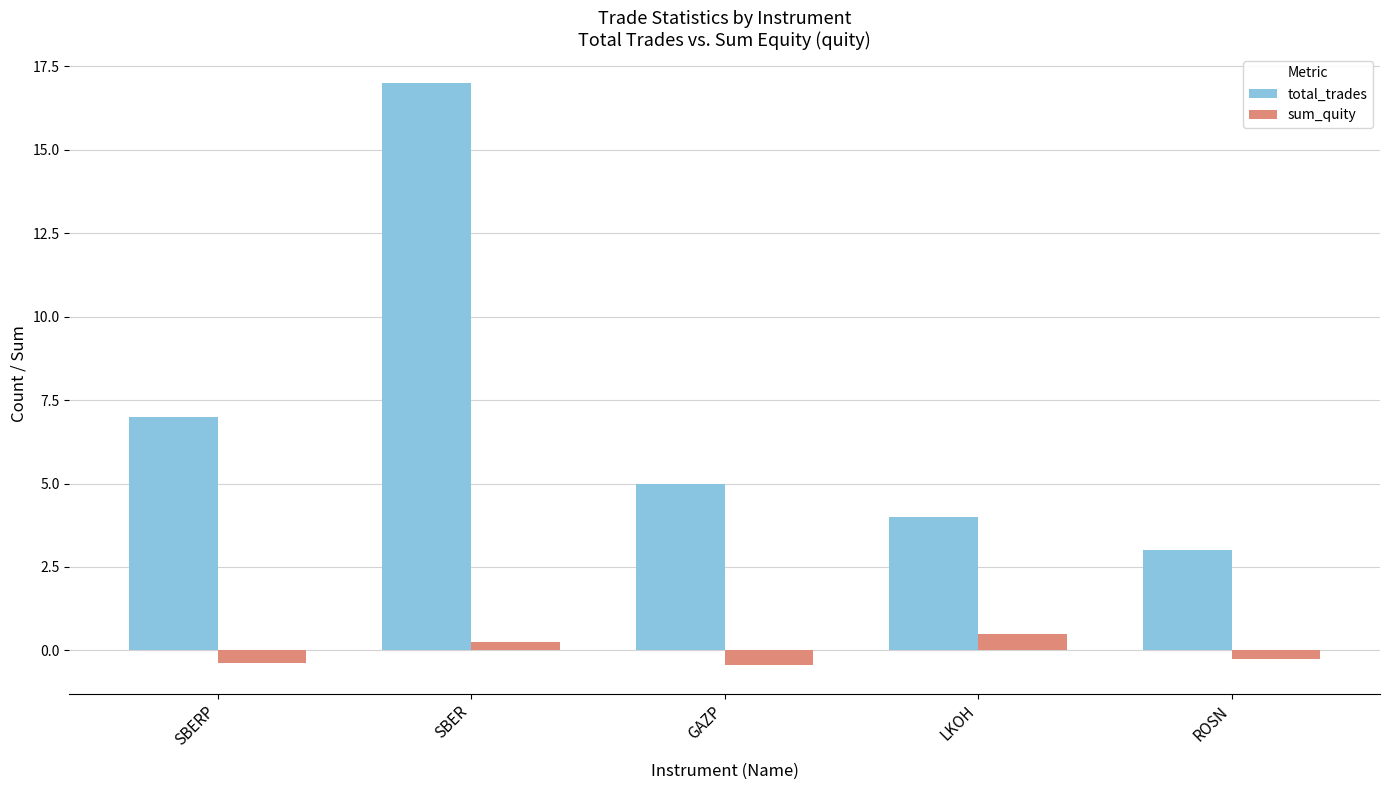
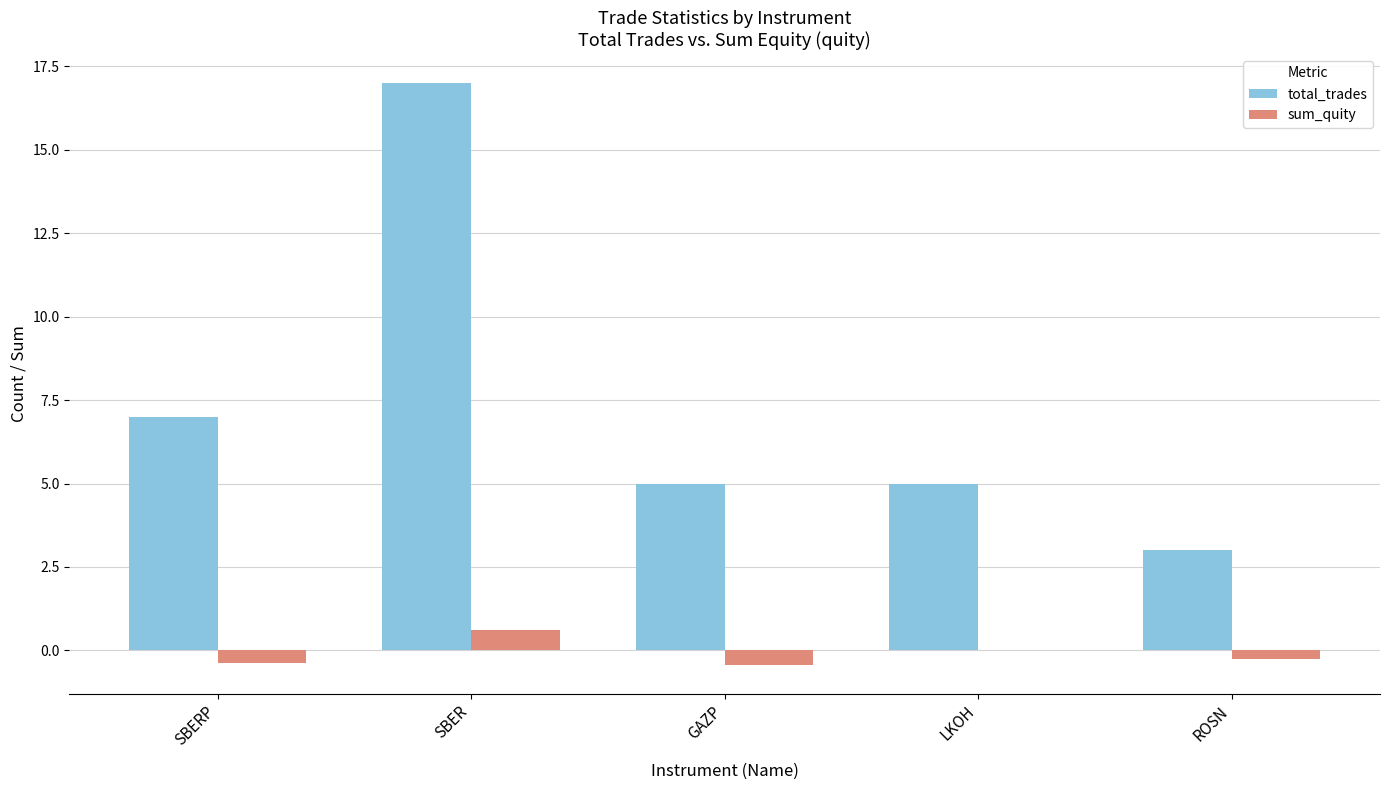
sum_quity, SBER: 0.2 -> 0.6
total_trades, LKOH: 4 -> 5
sum_quity, LKOH: 0.5 -> 0.0
